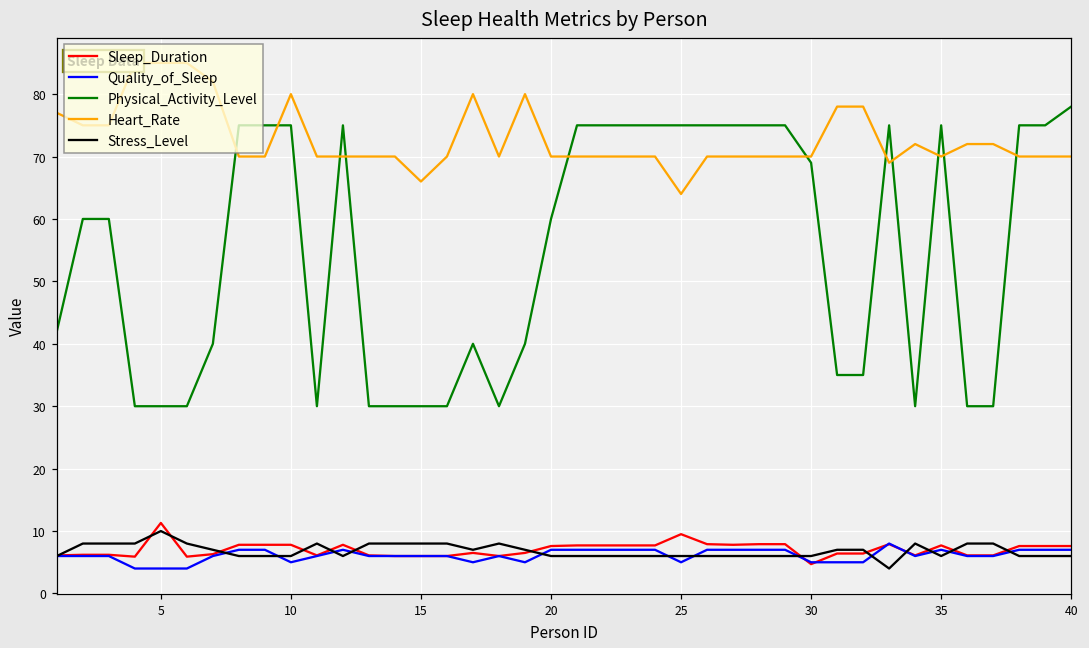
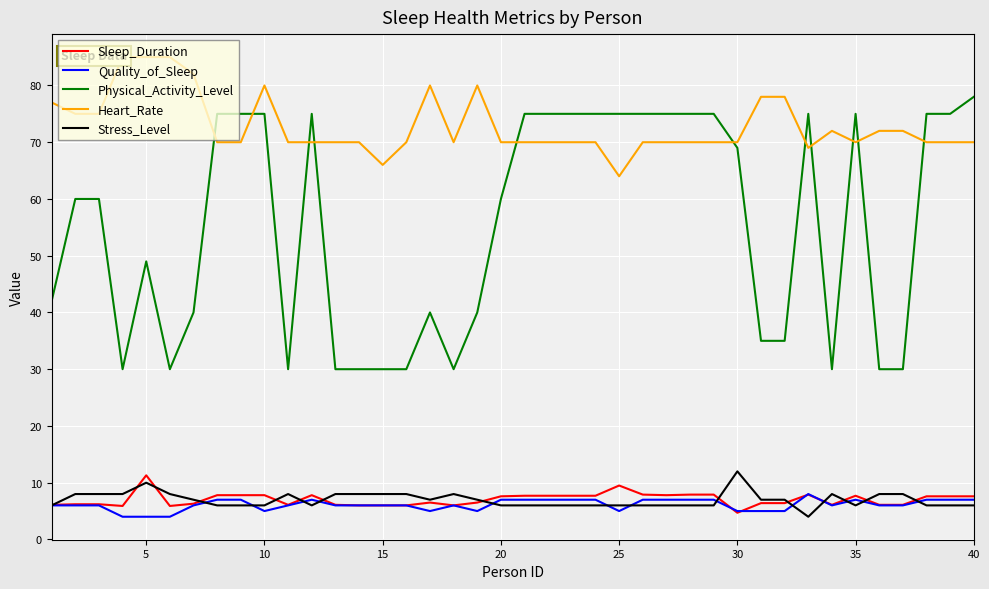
Physical_Activity_Level, 5: 30 -> 49
Stress_Level, 30: 6 -> 12
